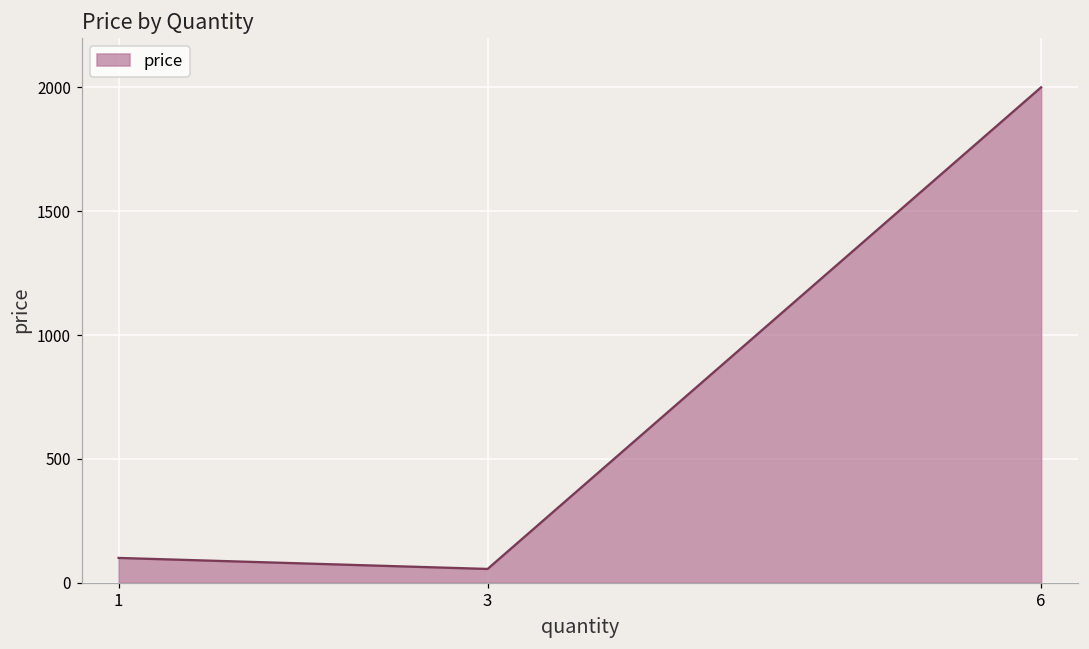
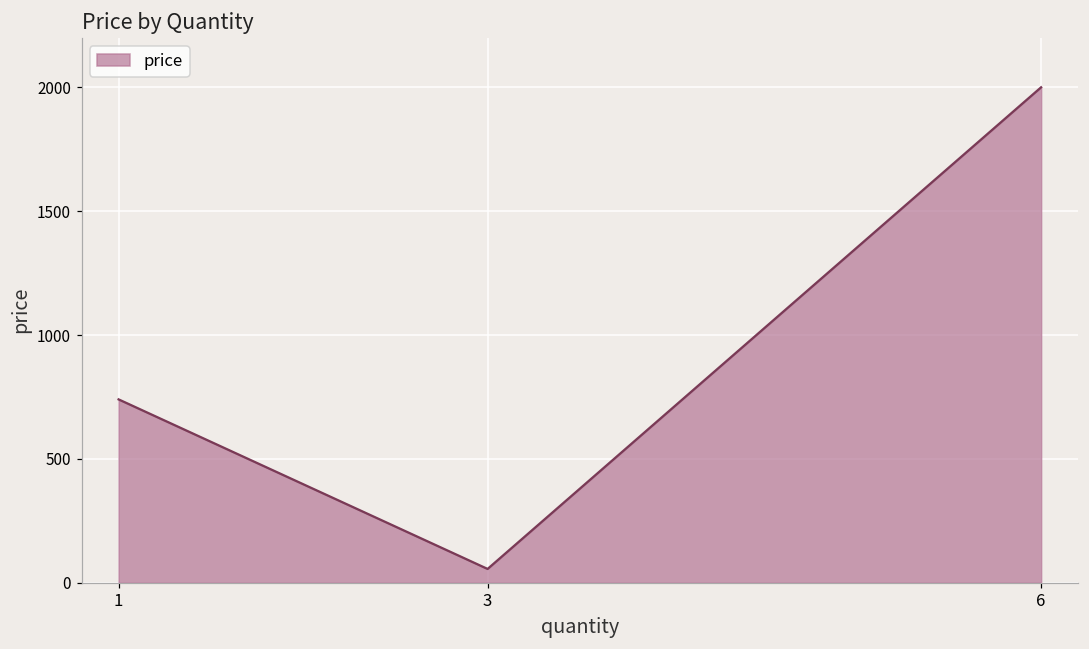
1: 100 -> 740
